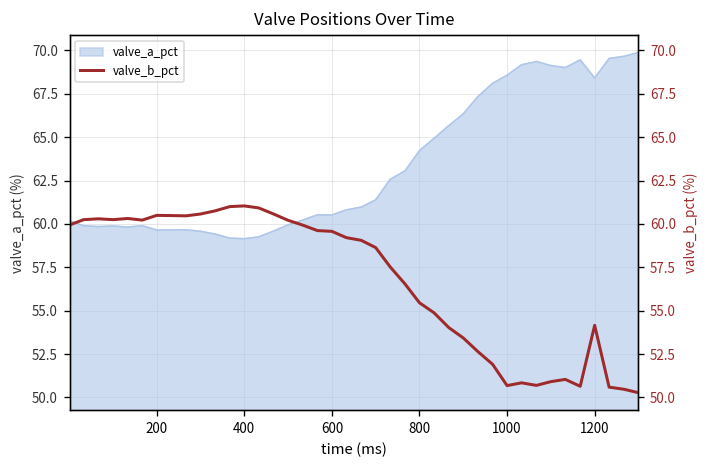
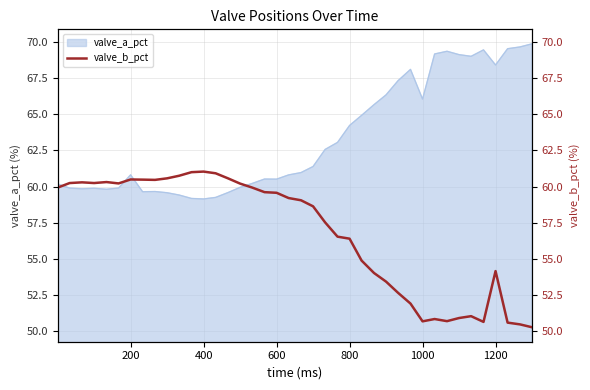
valve_a_pct, 200: 59.7 -> 60.8
valve_a_pct, 1000: 68.6 -> 66.1
valve_b_pct, 800: 55.5 -> 56.4
